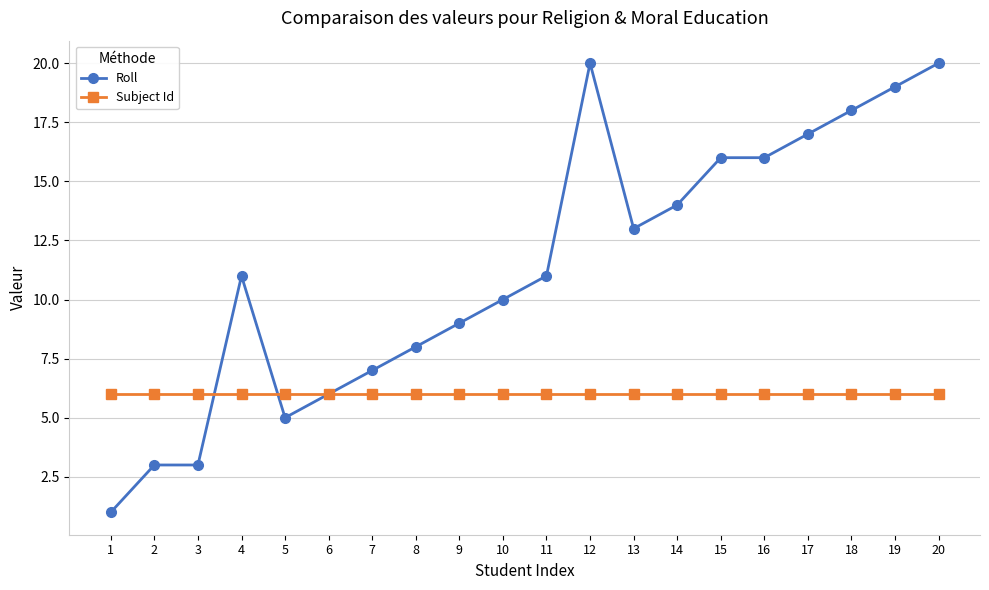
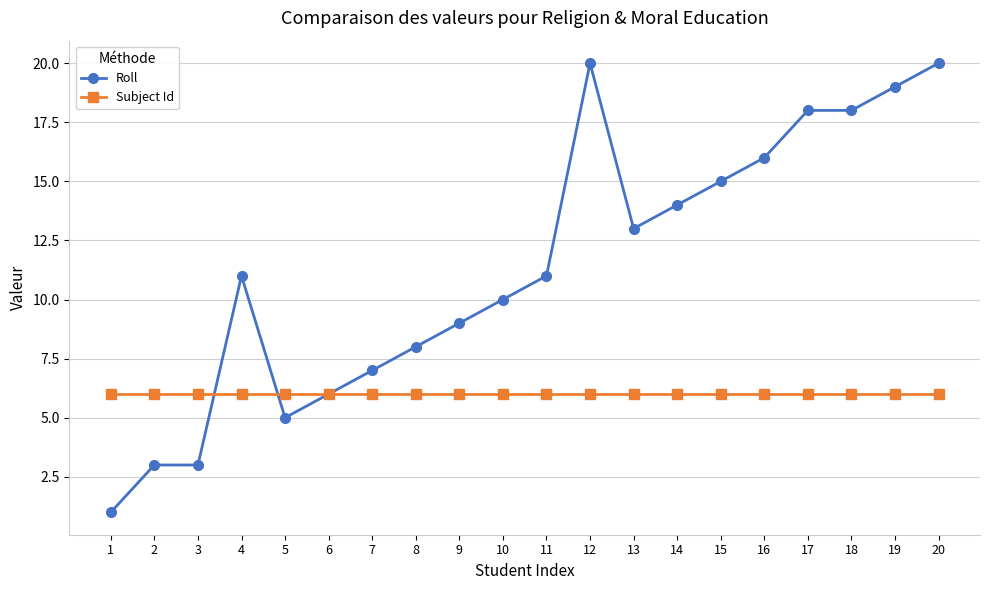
Roll, 15: 16 -> 15
Roll, 17: 17 -> 18
